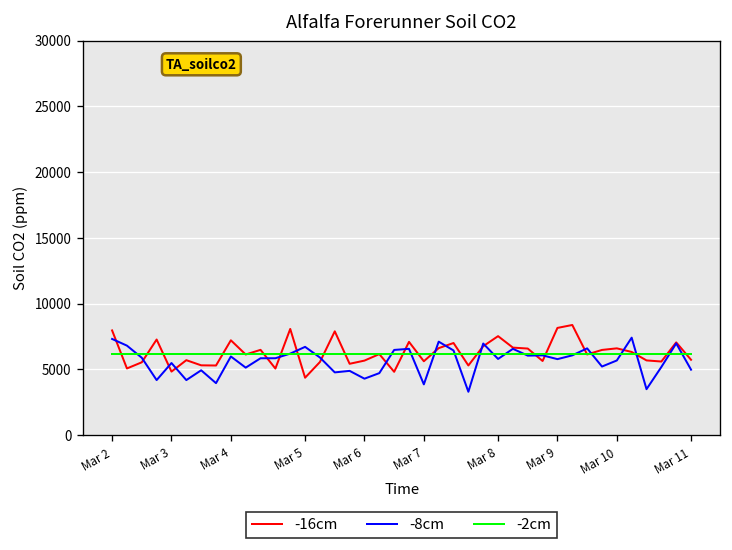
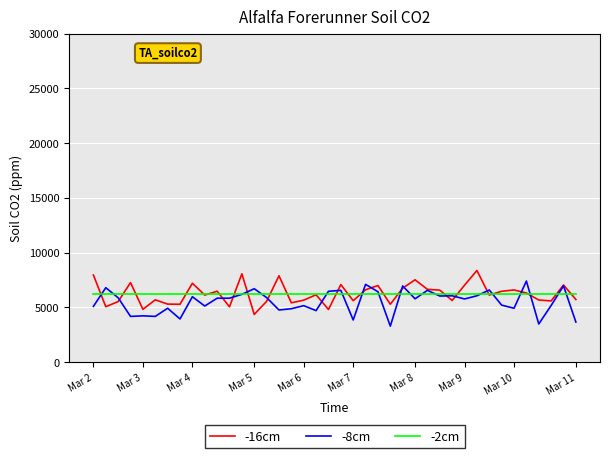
-8cm, Mar 2: 7300 -> 5100
-8cm, Mar 3: 5500 -> 4200
-8cm, Mar 6: 4300 -> 5200
-16cm, Mar 9: 8200 -> 7000
-8cm, Mar 10: 5700 -> 4900
-8cm, Mar 11: 5000 -> 3700
